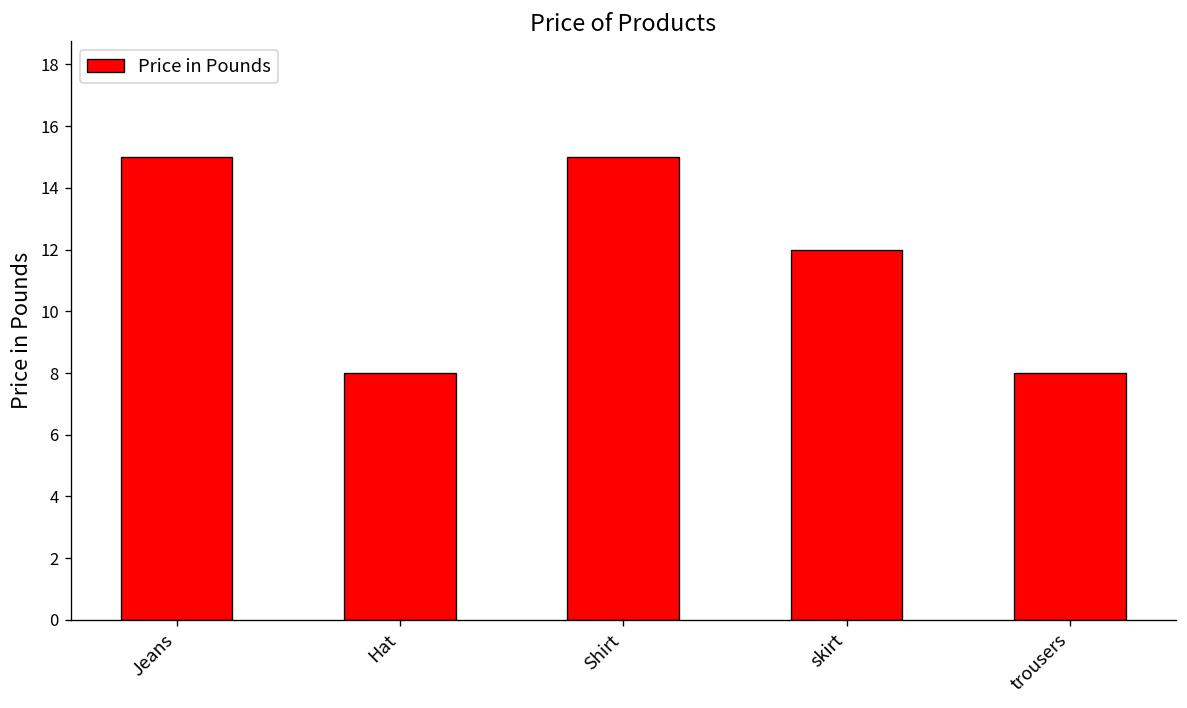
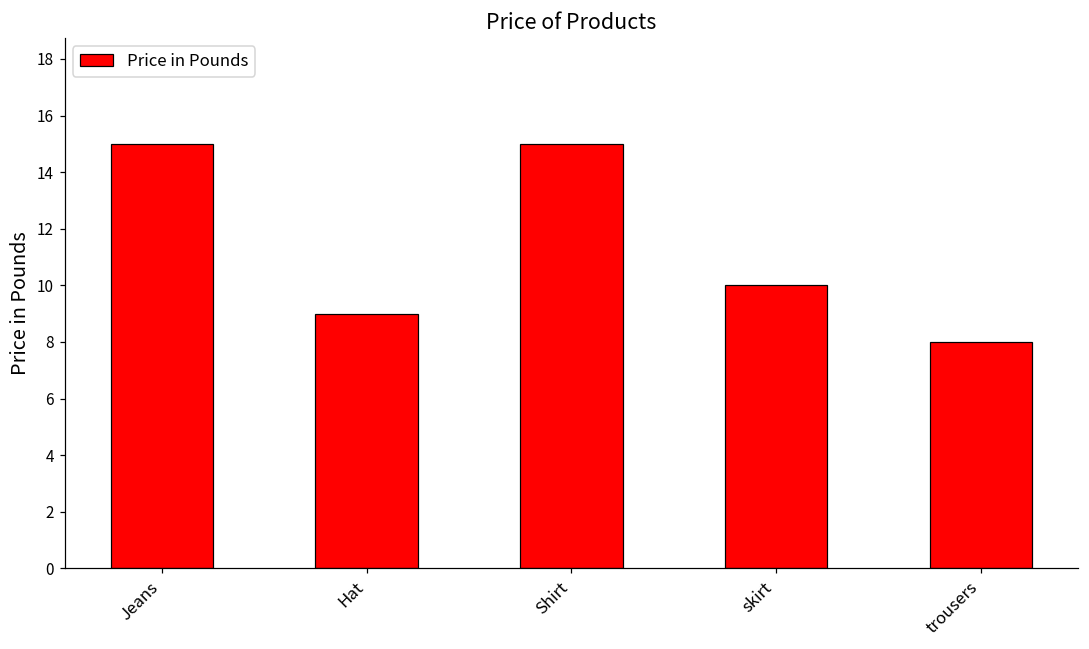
Hat: 8 -> 9
skirt: 12 -> 10
